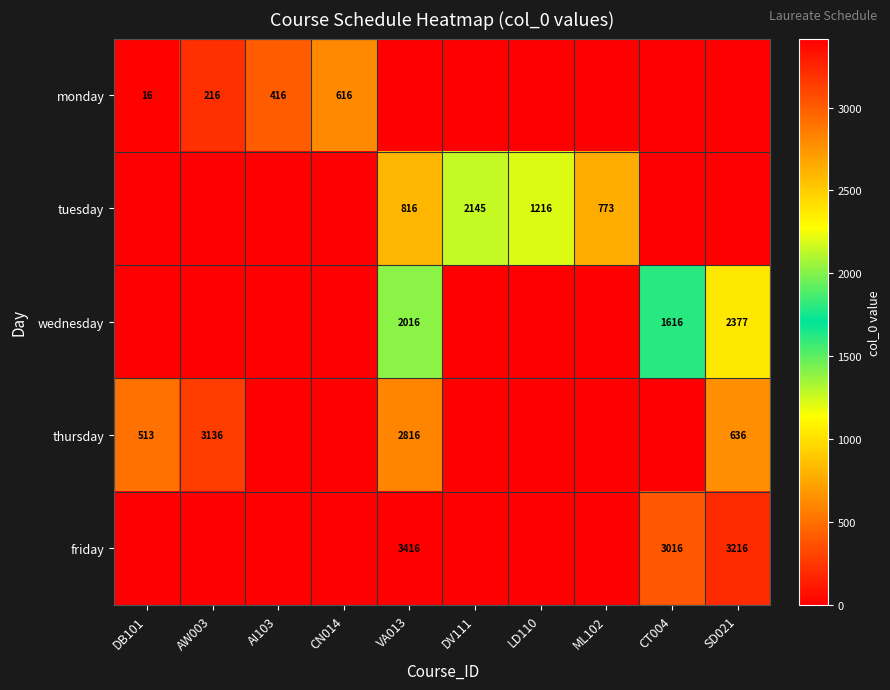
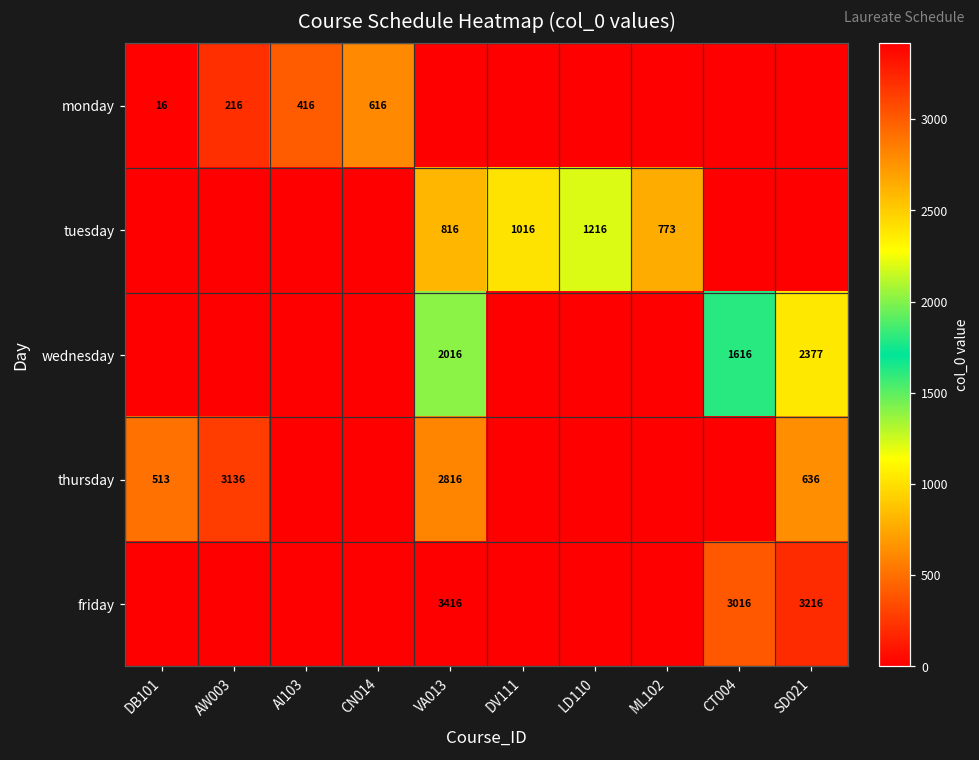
tuesday, DV111: 2145 -> 1016
